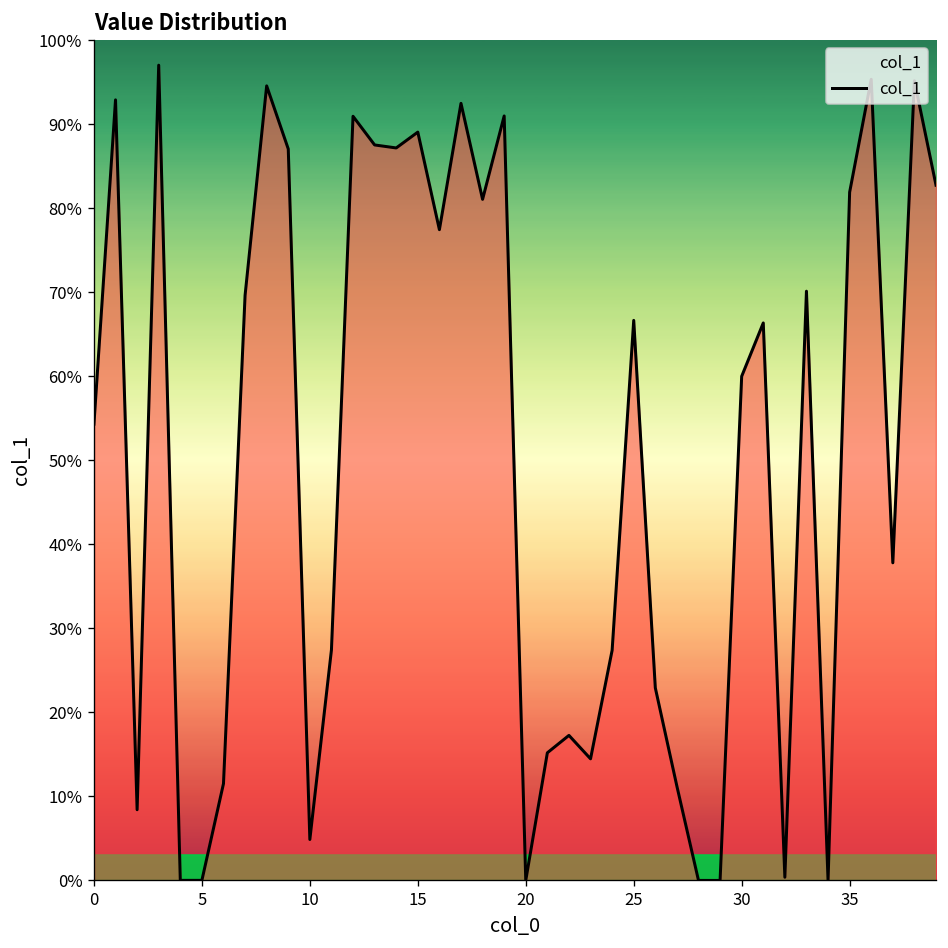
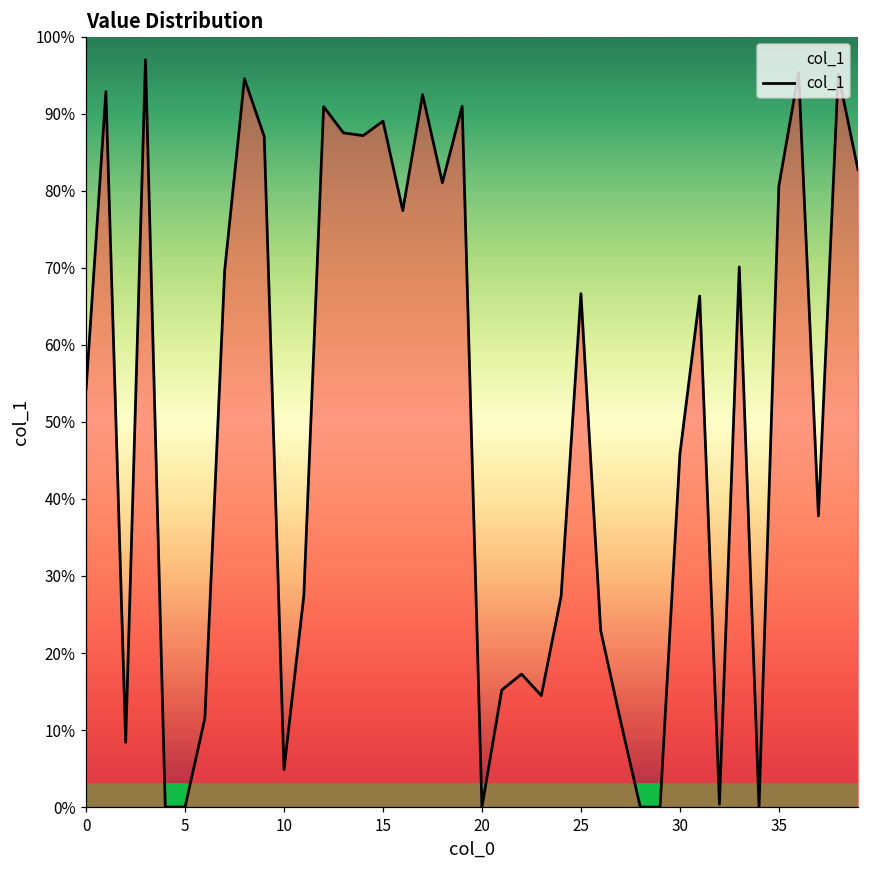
30: 60% -> 46%
35: 82% -> 81%
